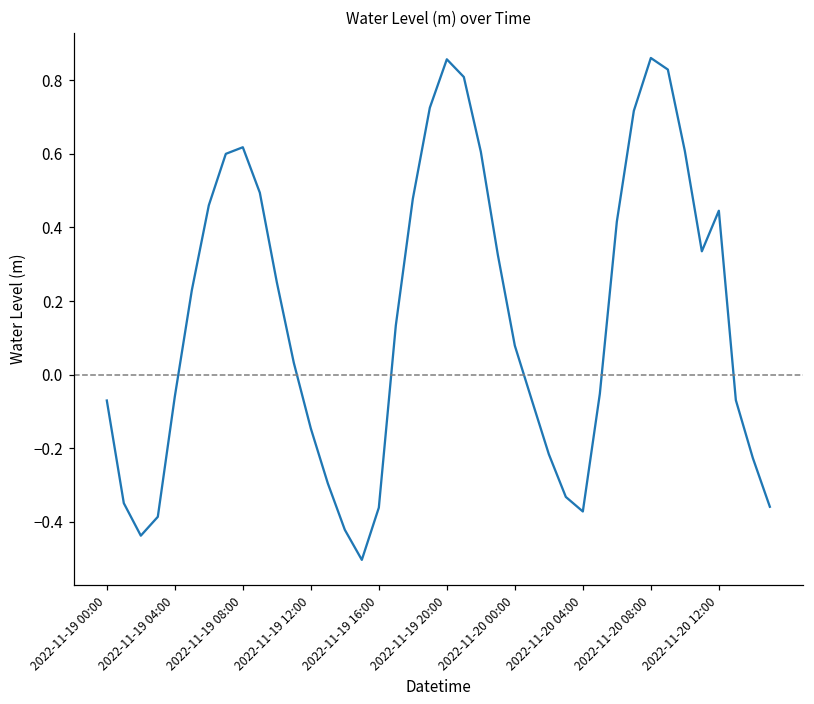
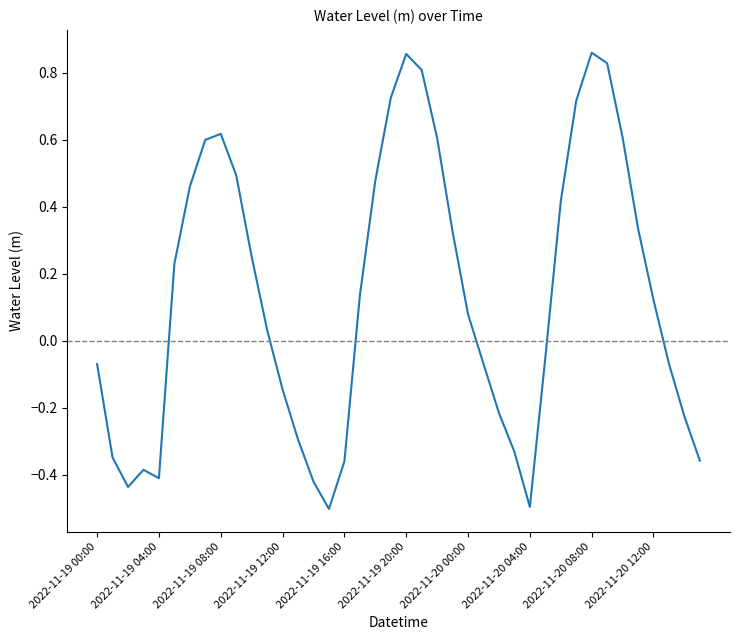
2022-11-19 04:00: -0.06 -> -0.41
2022-11-20 04:00: -0.37 -> -0.50
2022-11-20 12:00: 0.45 -> 0.12
